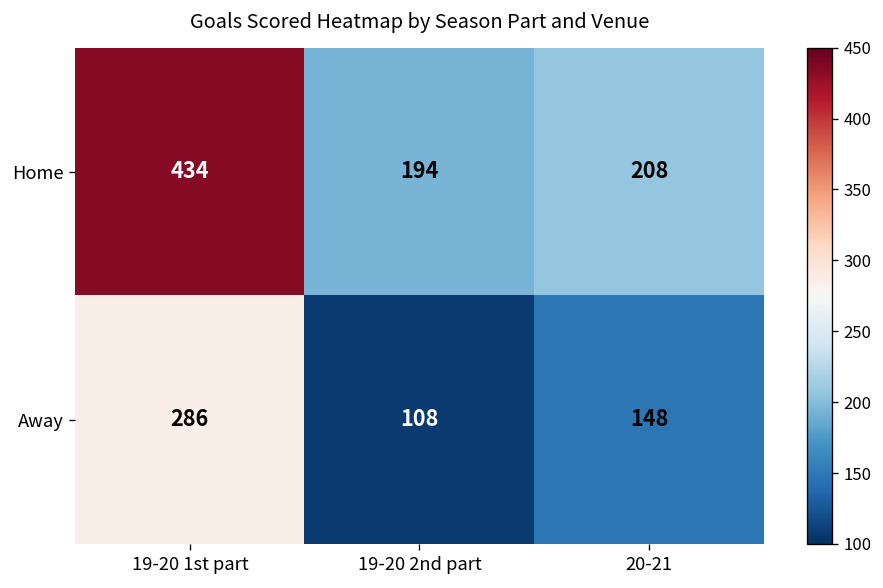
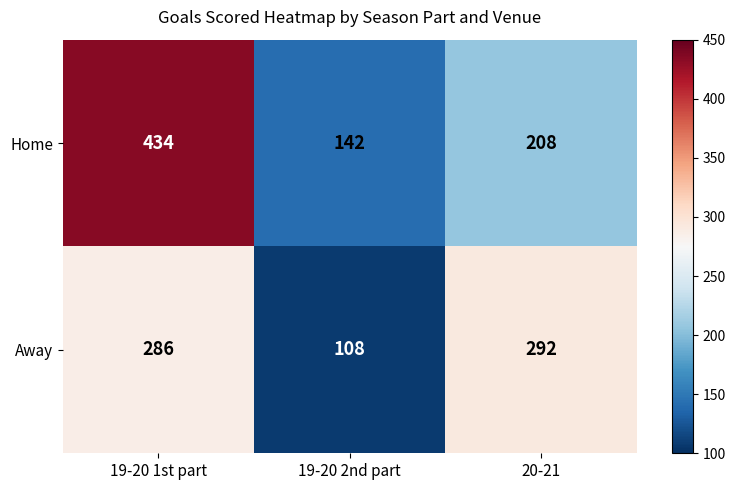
Home, 19-20 2nd part: 194 -> 142
Away, 20-21: 148 -> 292
